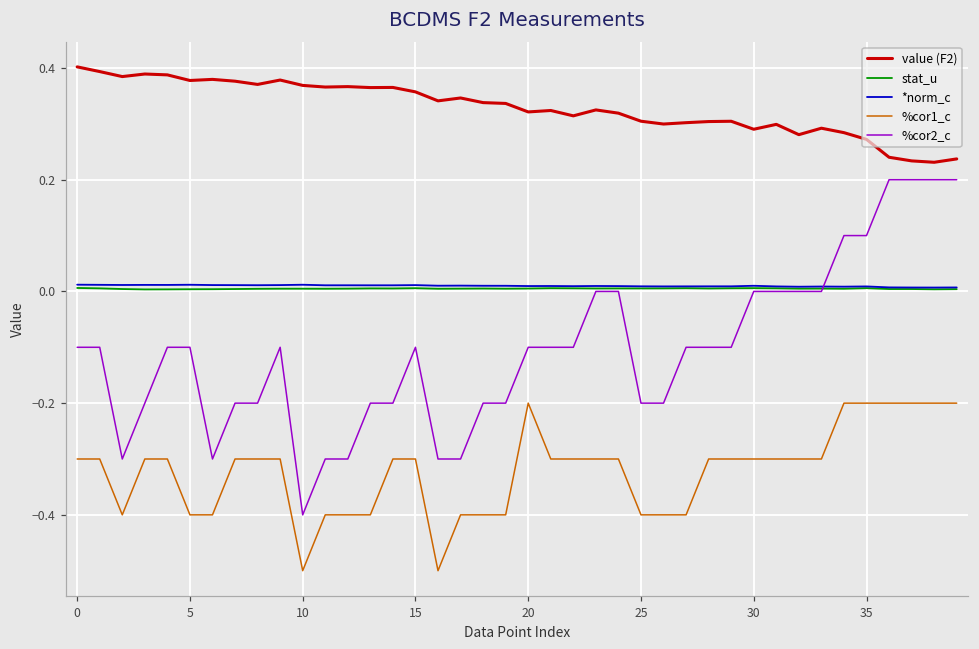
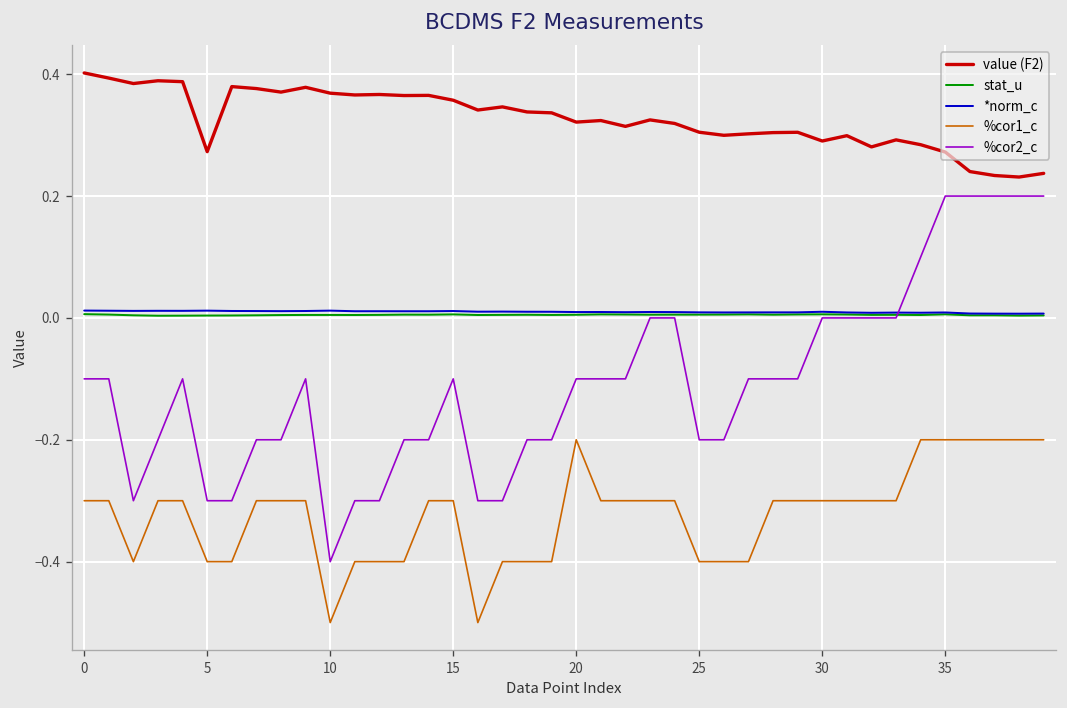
value (F2), 5: 0.38 -> 0.27
%cor2_c, 5: -0.1 -> -0.3
%cor2_c, 35: 0.1 -> 0.2
